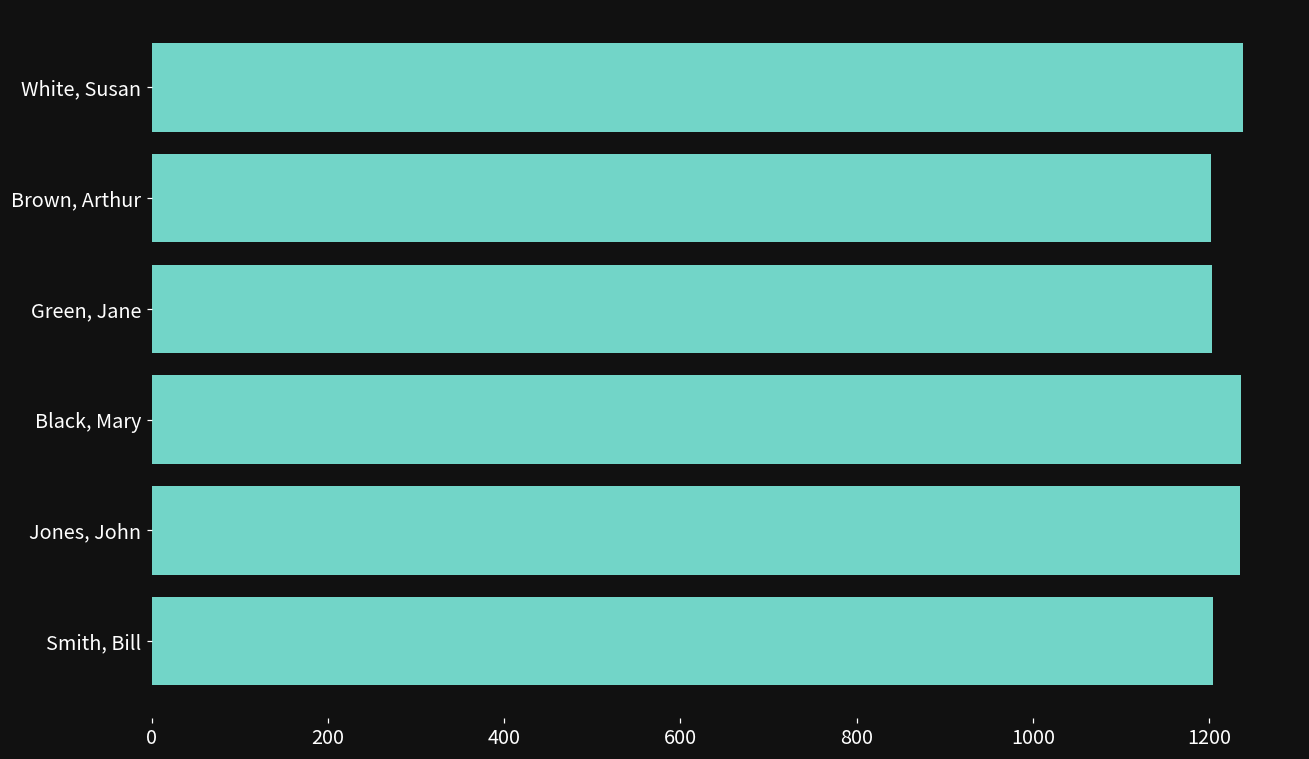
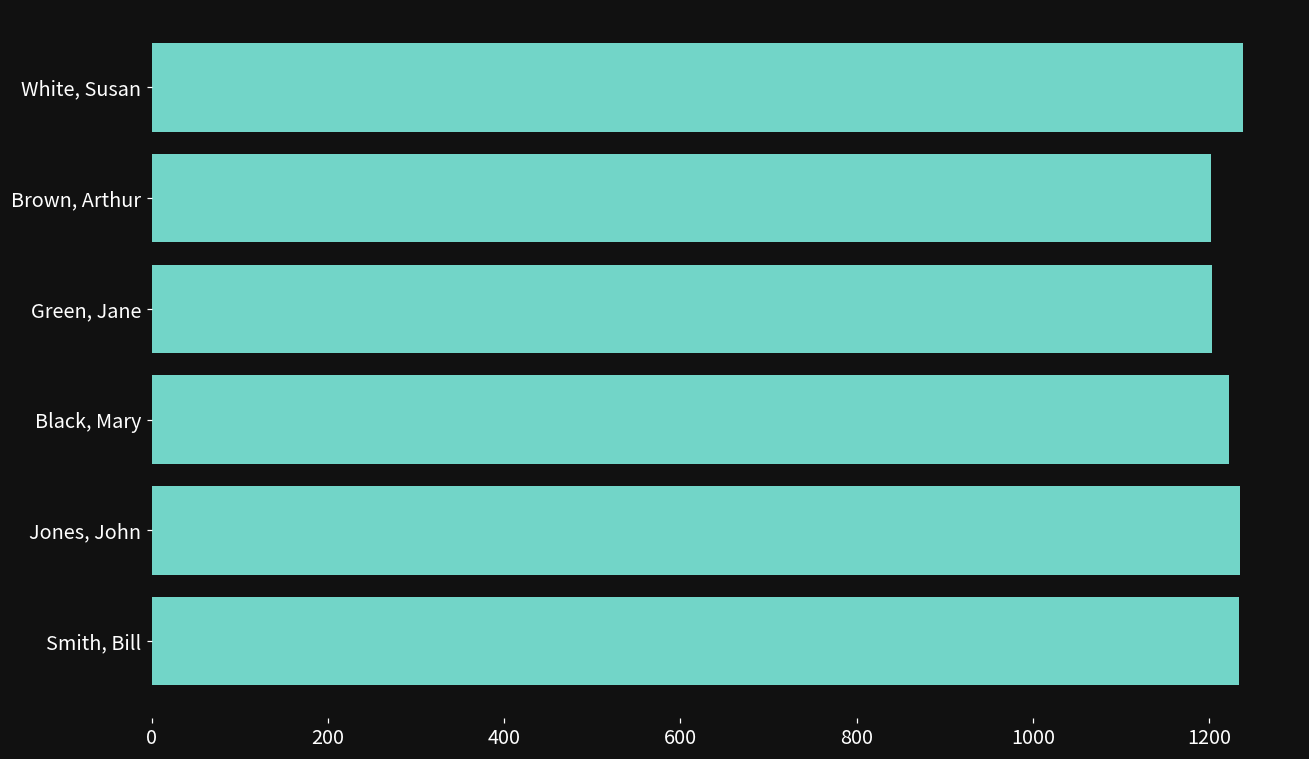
Black, Mary: 1240 -> 1220
Smith, Bill: 1200 -> 1230
